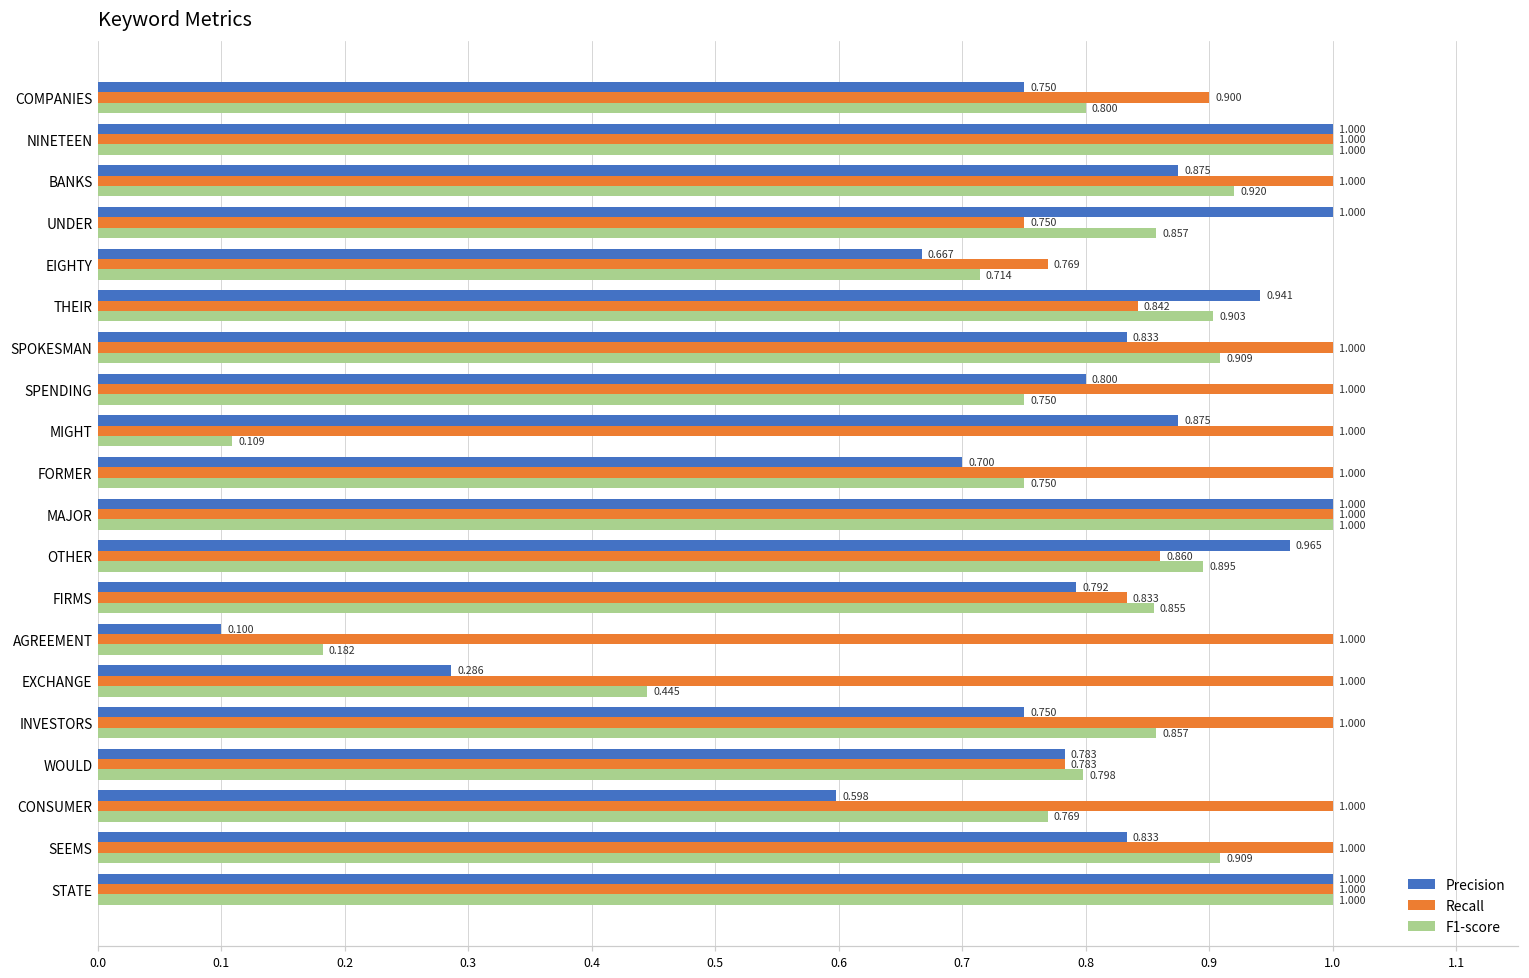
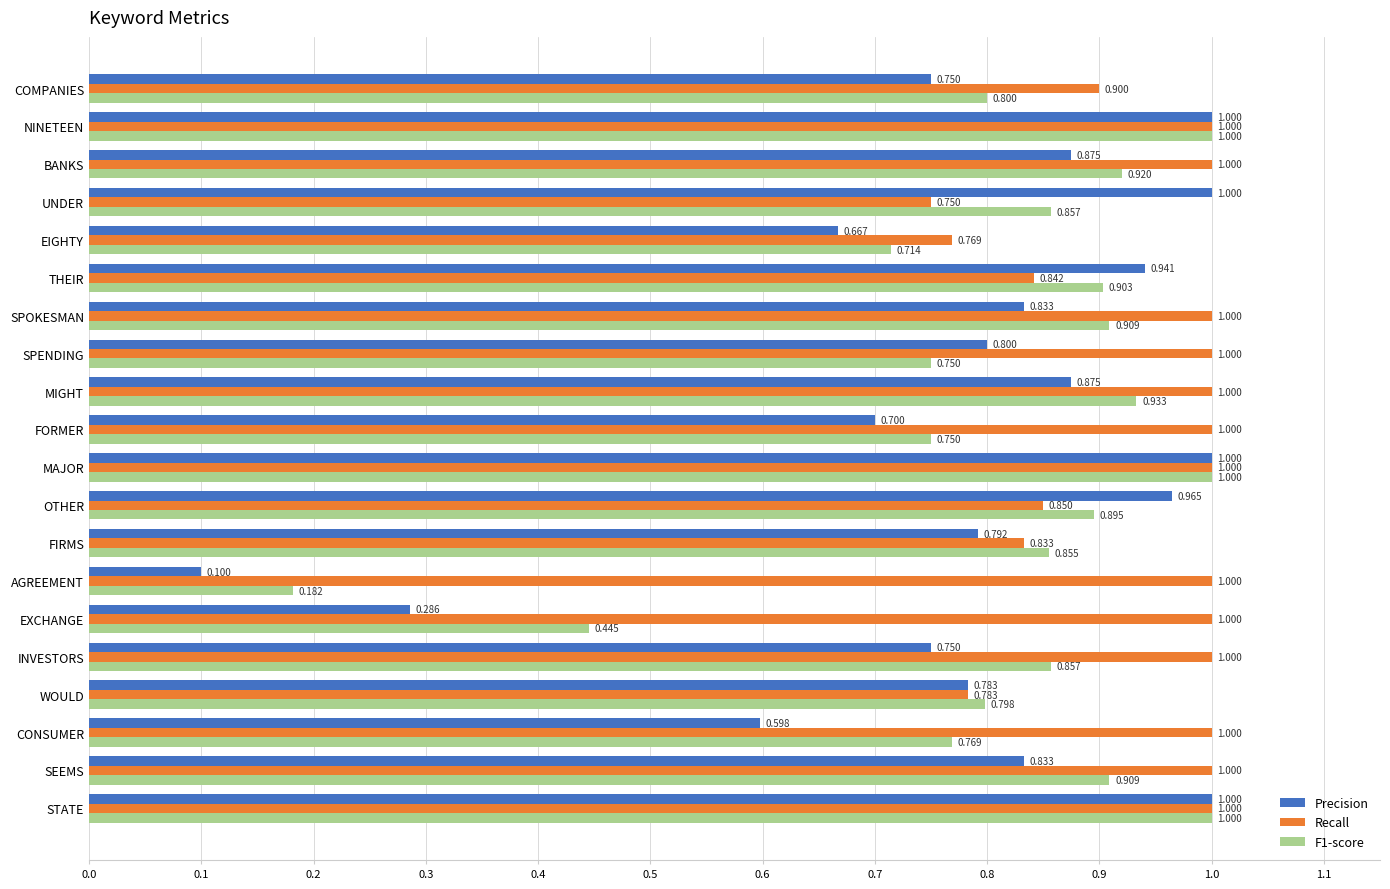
F1-score, MIGHT: 0.109 -> 0.933
Recall, OTHER: 0.860 -> 0.850
